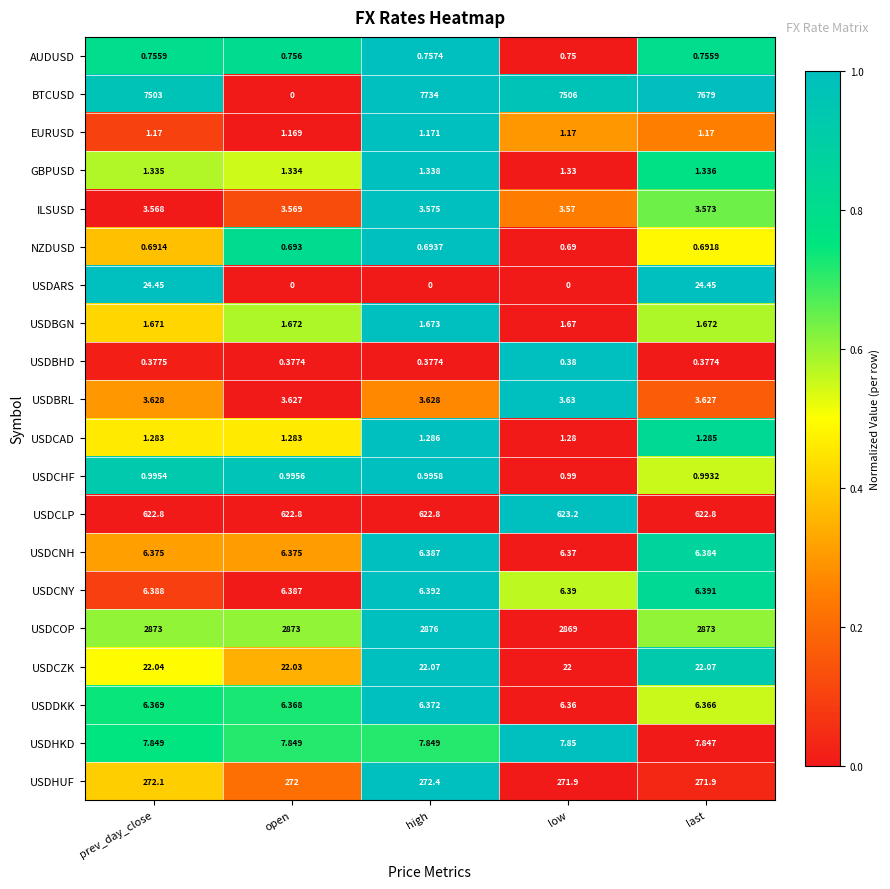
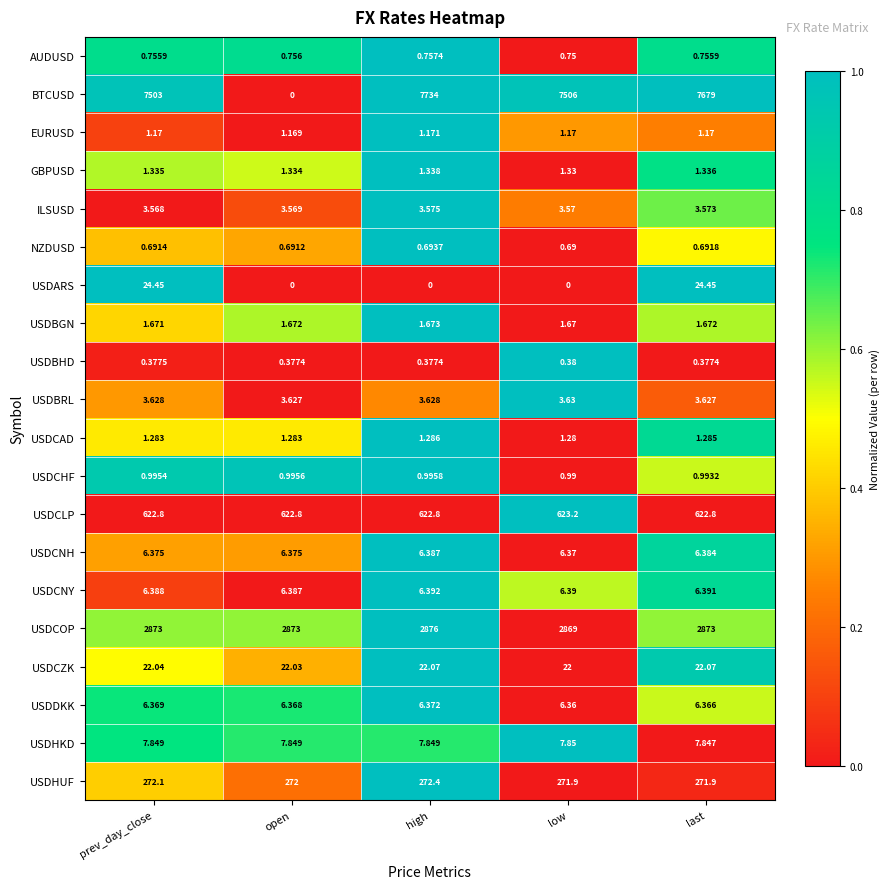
NZDUSD, open: 0.693 -> 0.6912
